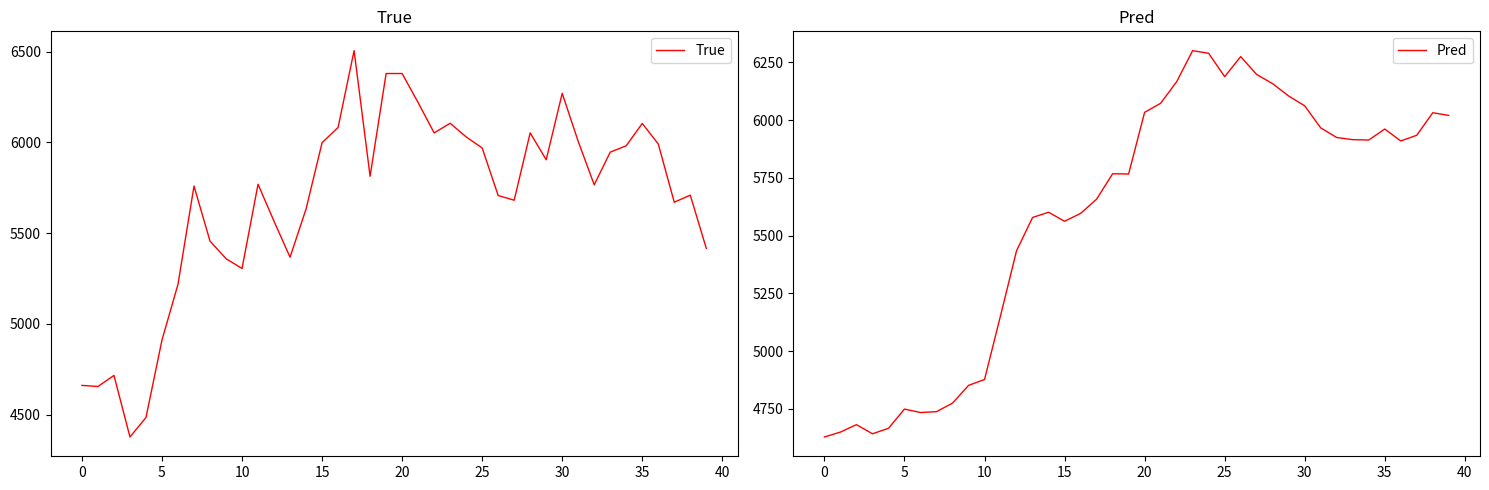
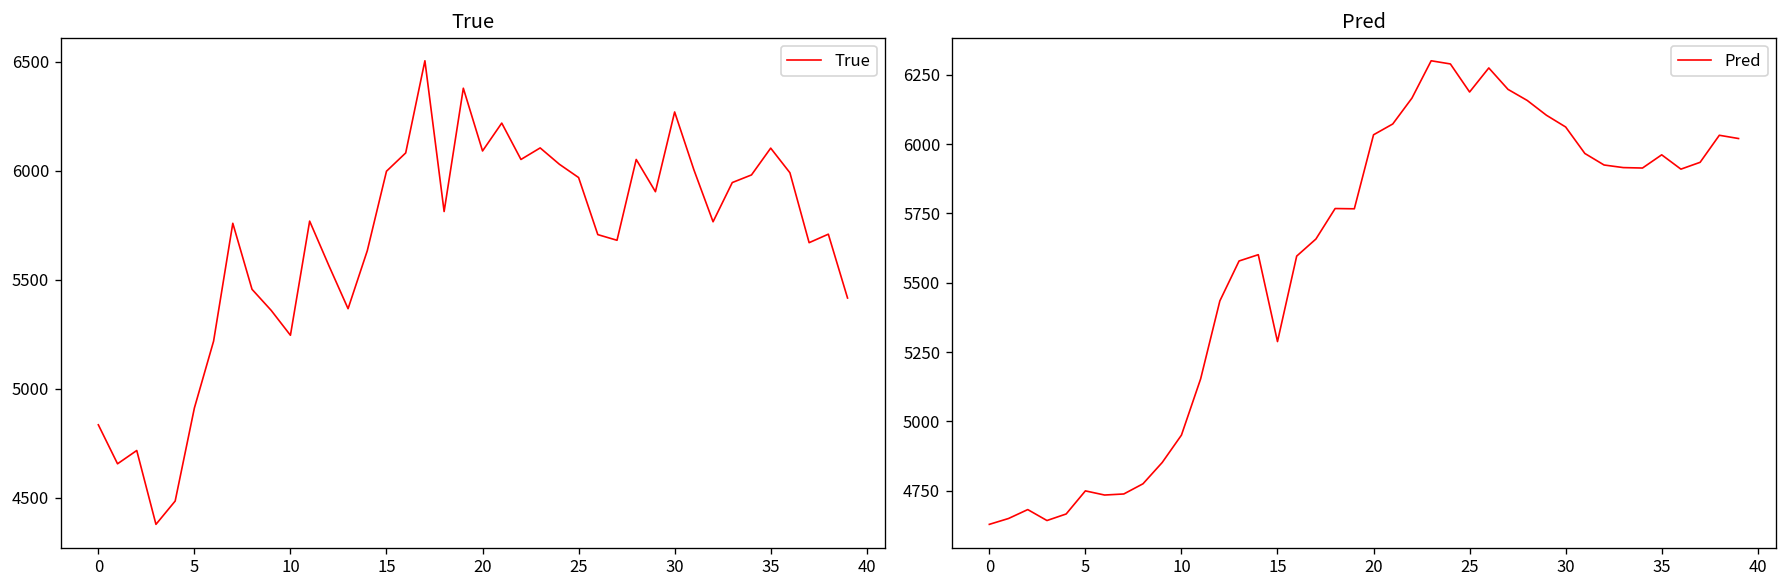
True, 0: 4660 -> 4830
True, 10: 5310 -> 5250
True, 20: 6380 -> 6090
Pred, 10: 4880 -> 4950
Pred, 15: 5560 -> 5290
